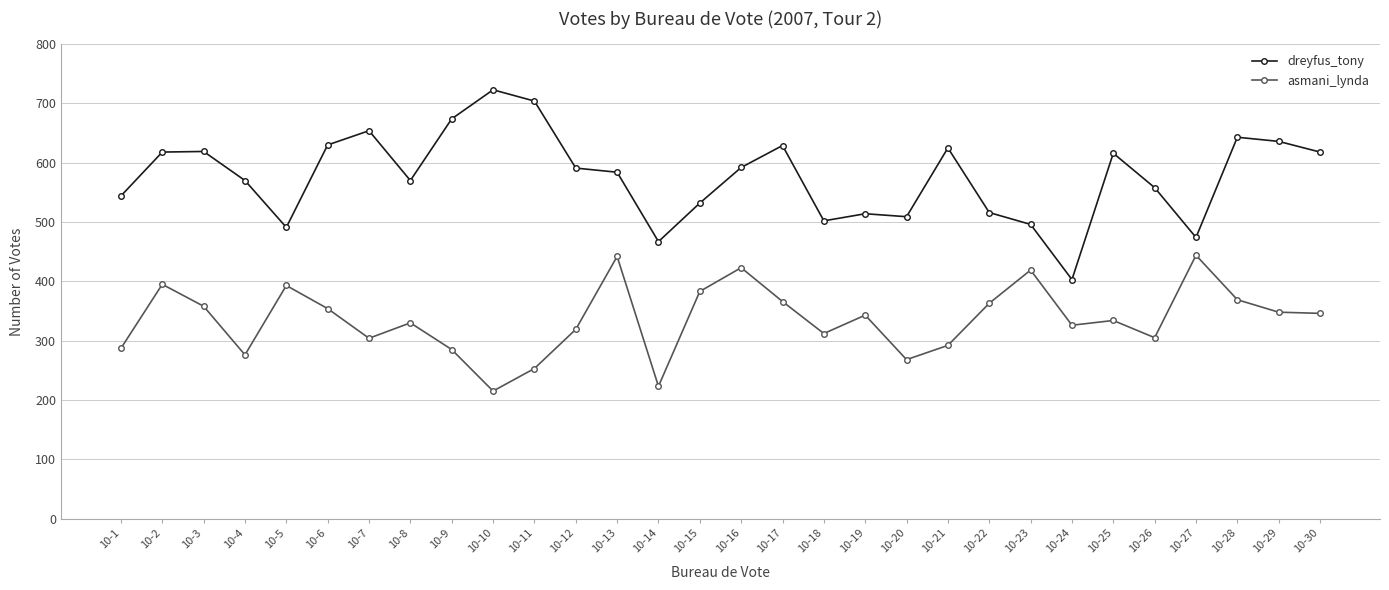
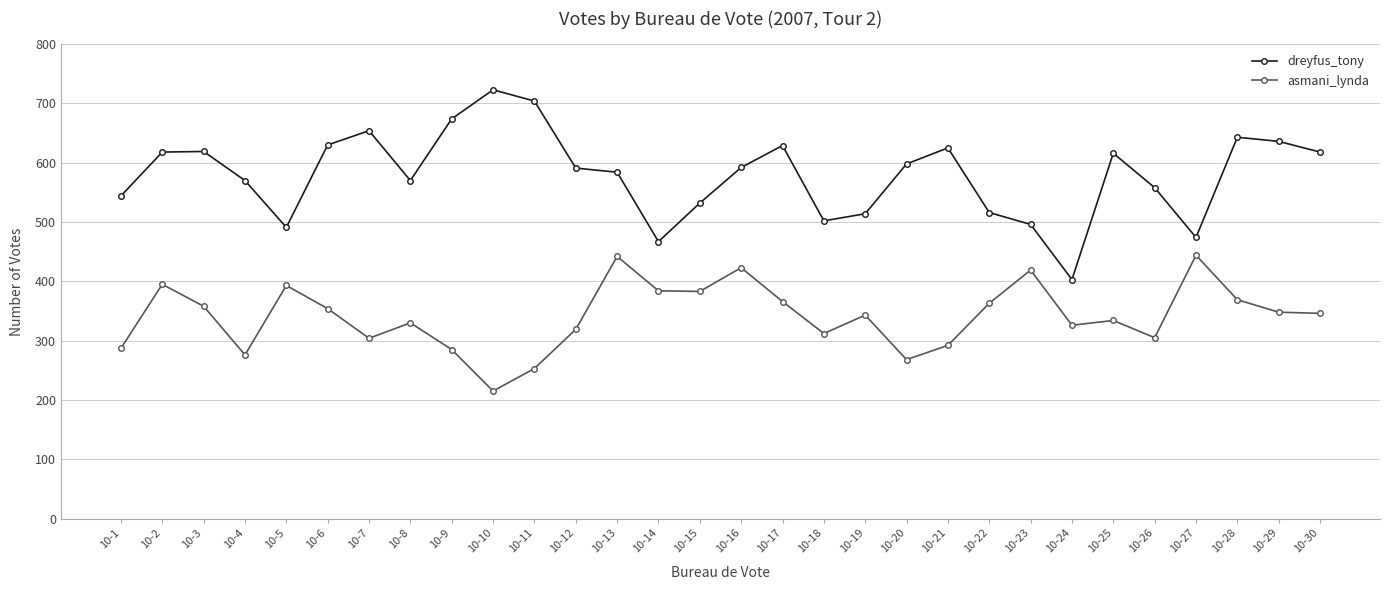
asmani_lynda, 10-14: 220 -> 380
dreyfus_tony, 10-20: 510 -> 600
